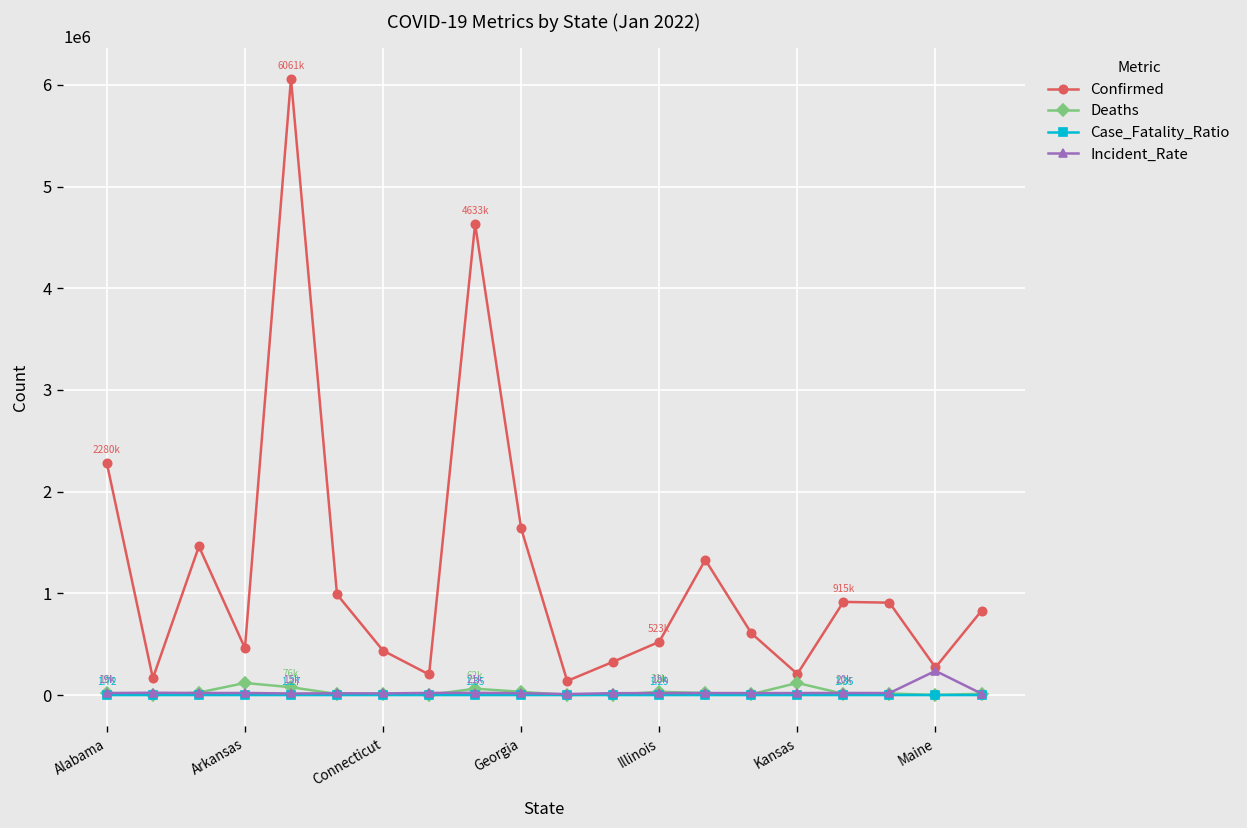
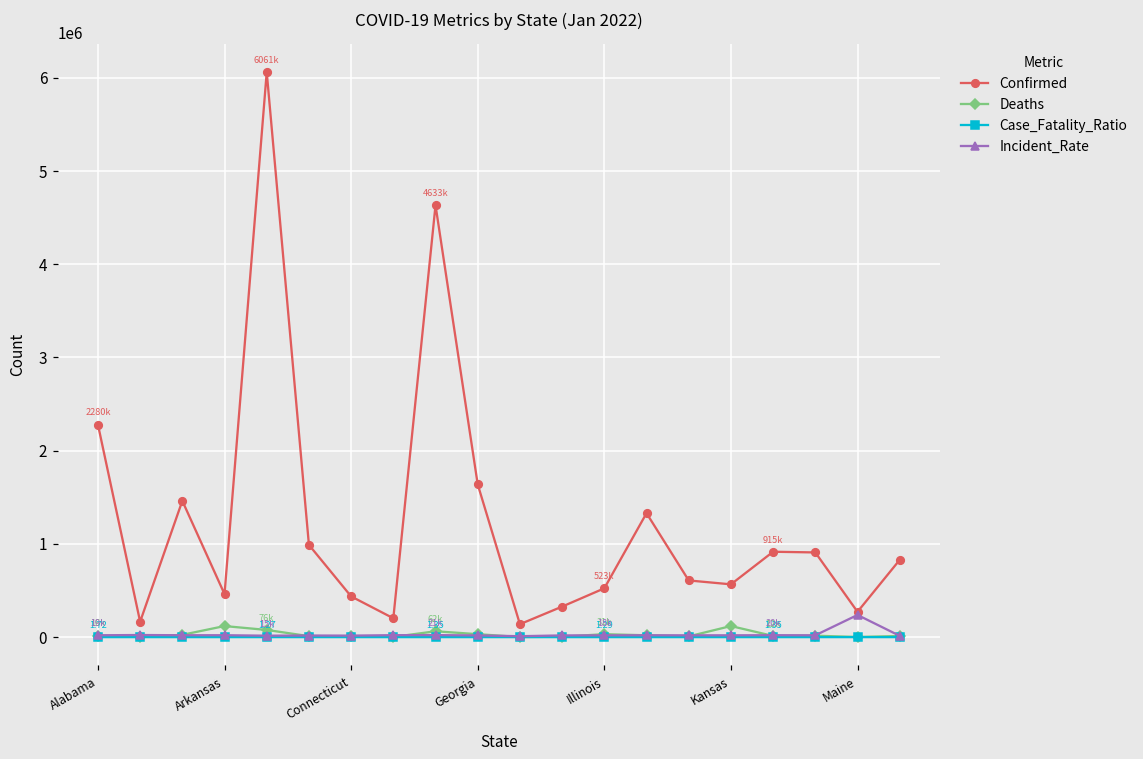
Confirmed, Kansas: 200000 -> 600000
